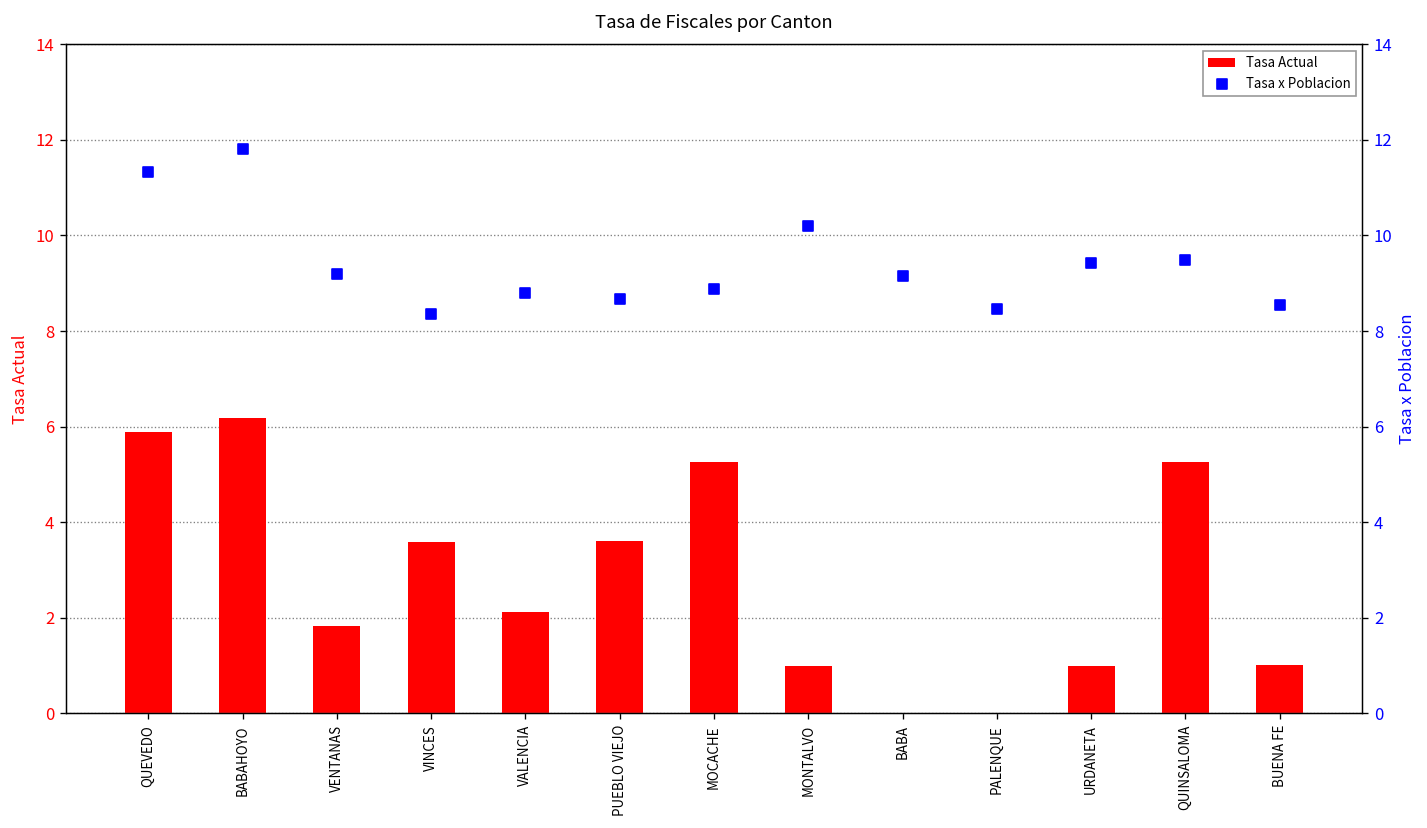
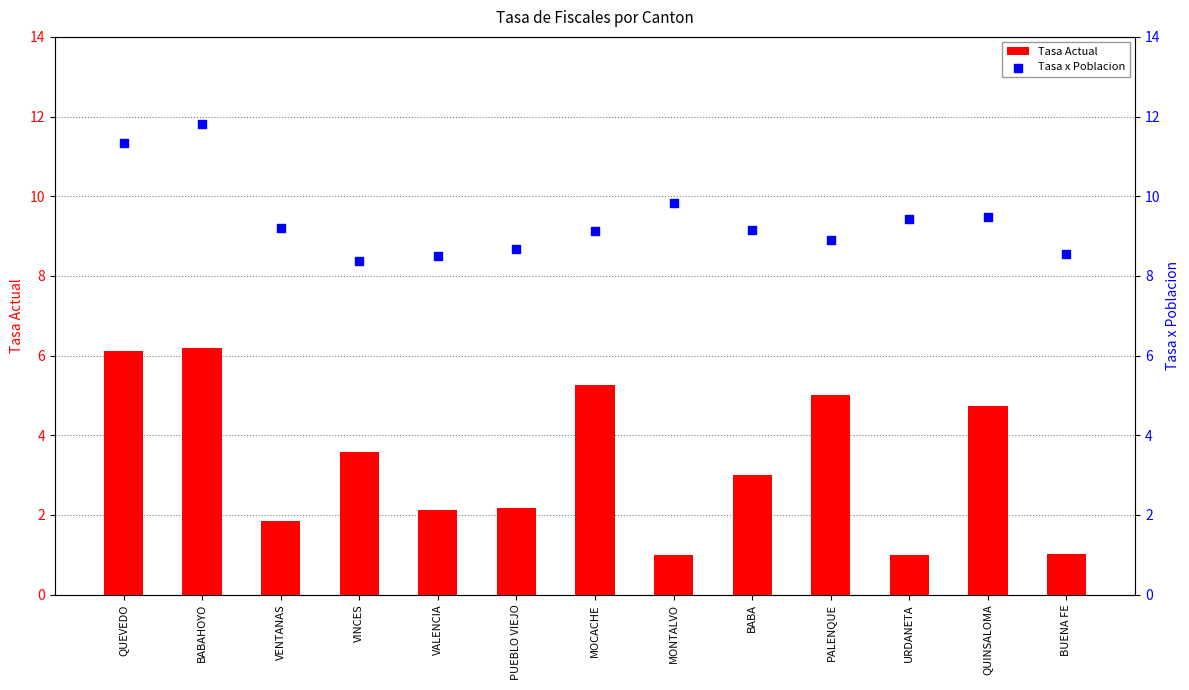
Tasa Actual, QUEVEDO: 5.9 -> 6.1
Tasa Actual, PUEBLO VIEJO: 3.6 -> 2.2
Tasa Actual, BABA: 0 -> 3
Tasa Actual, PALENQUE: 0 -> 5
Tasa Actual, QUINSALOMA: 5.3 -> 4.7
Tasa x Poblacion, VALENCIA: 8.8 -> 8.5
Tasa x Poblacion, MOCACHE: 8.9 -> 9.1
Tasa x Poblacion, MONTALVO: 10.2 -> 9.8
Tasa x Poblacion, PALENQUE: 8.5 -> 8.9
